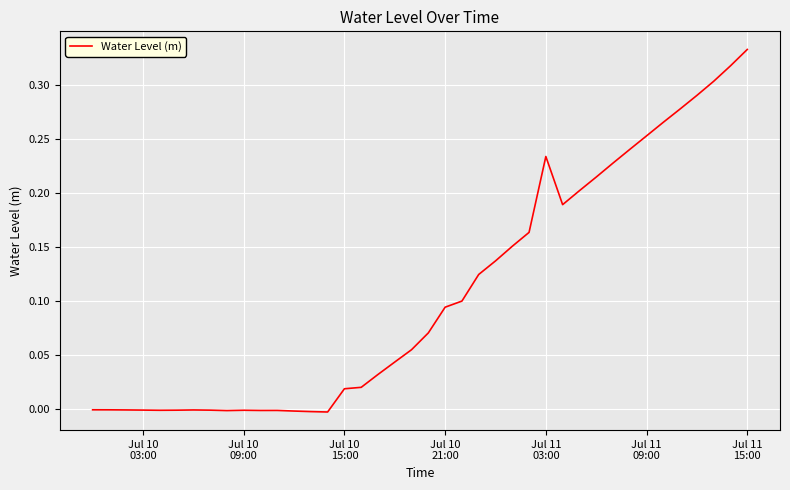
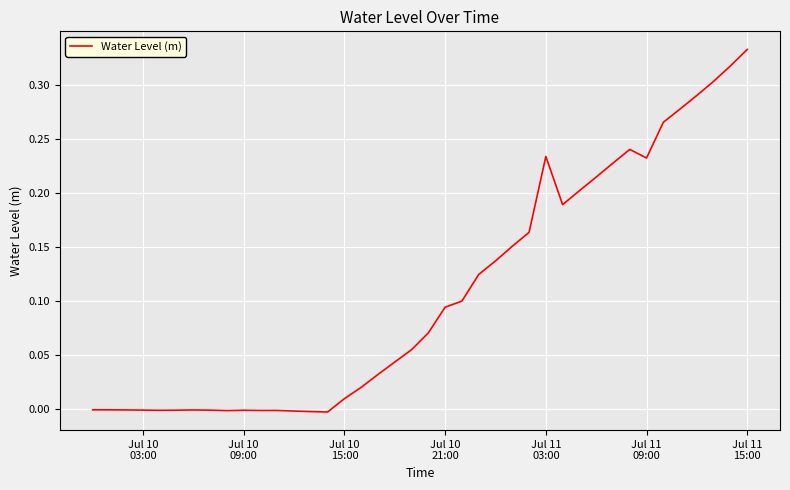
Jul 10 15:00: 0.018 -> 0.009
Jul 11 09:00: 0.253 -> 0.232
